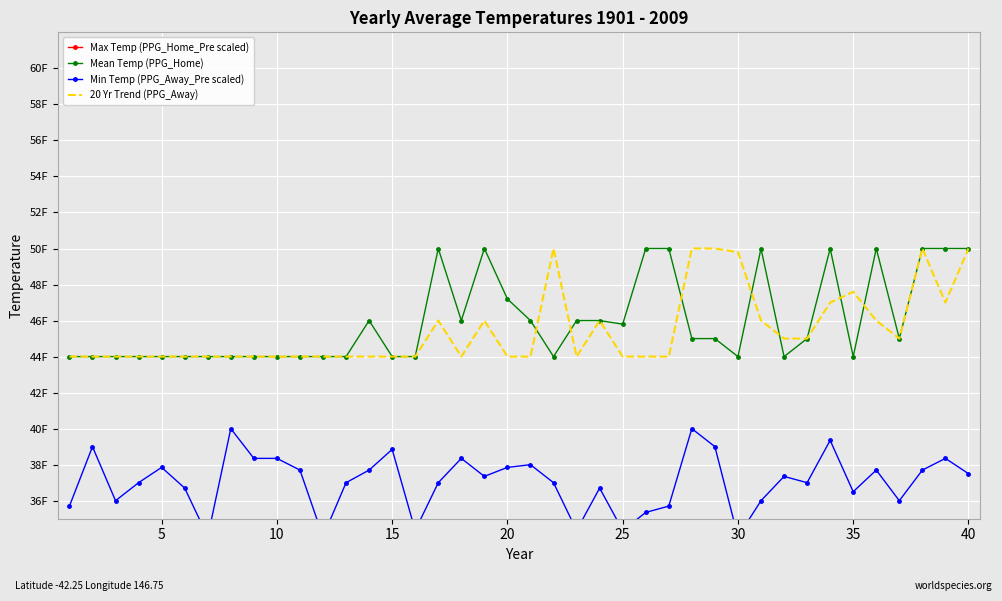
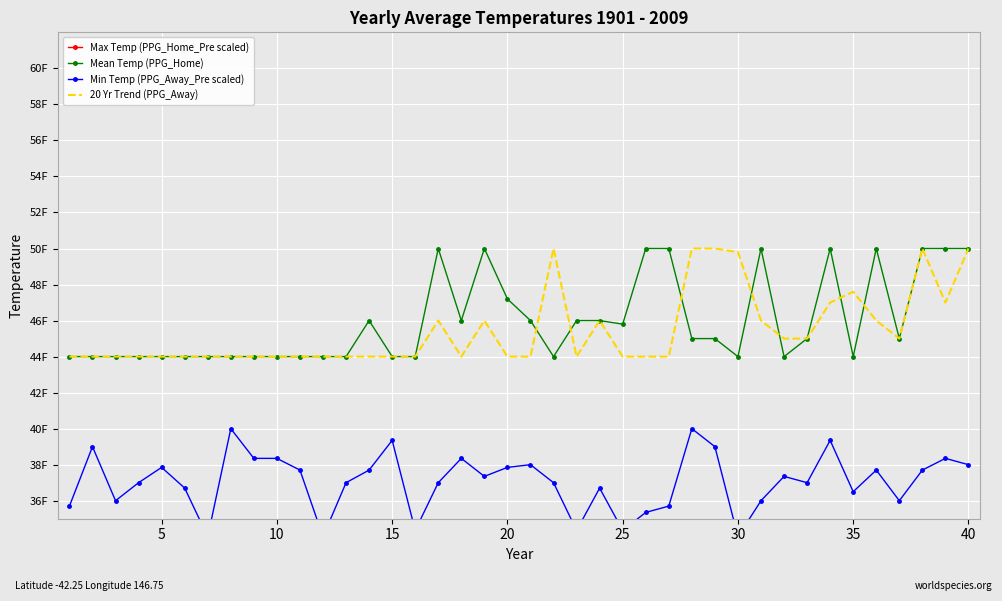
Min Temp (PPG_Away_Pre scaled), 15: 38.9F -> 39.4F
Min Temp (PPG_Away_Pre scaled), 40: 37.5F -> 38.0F
